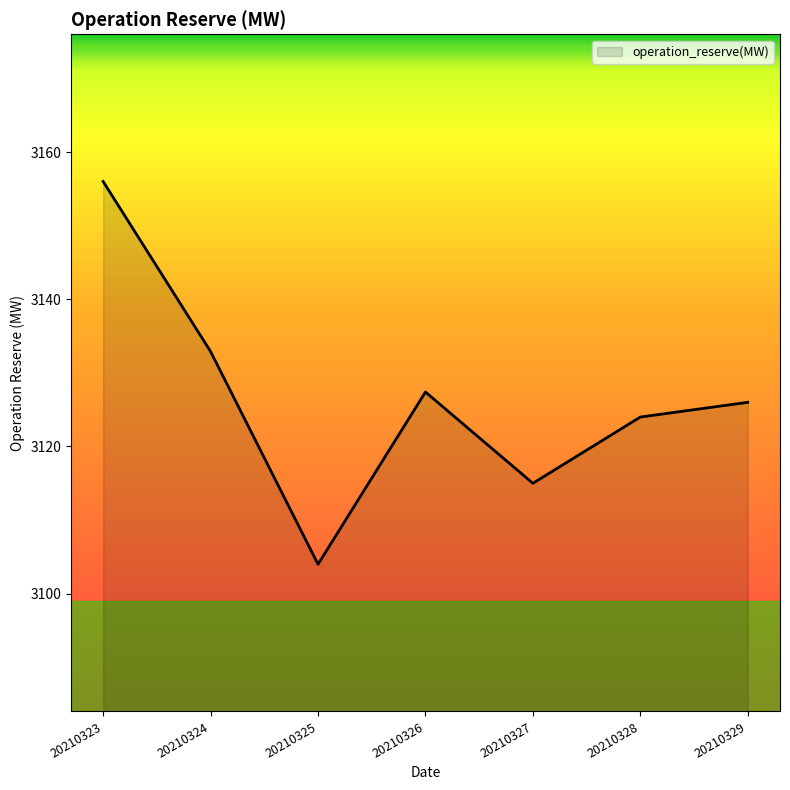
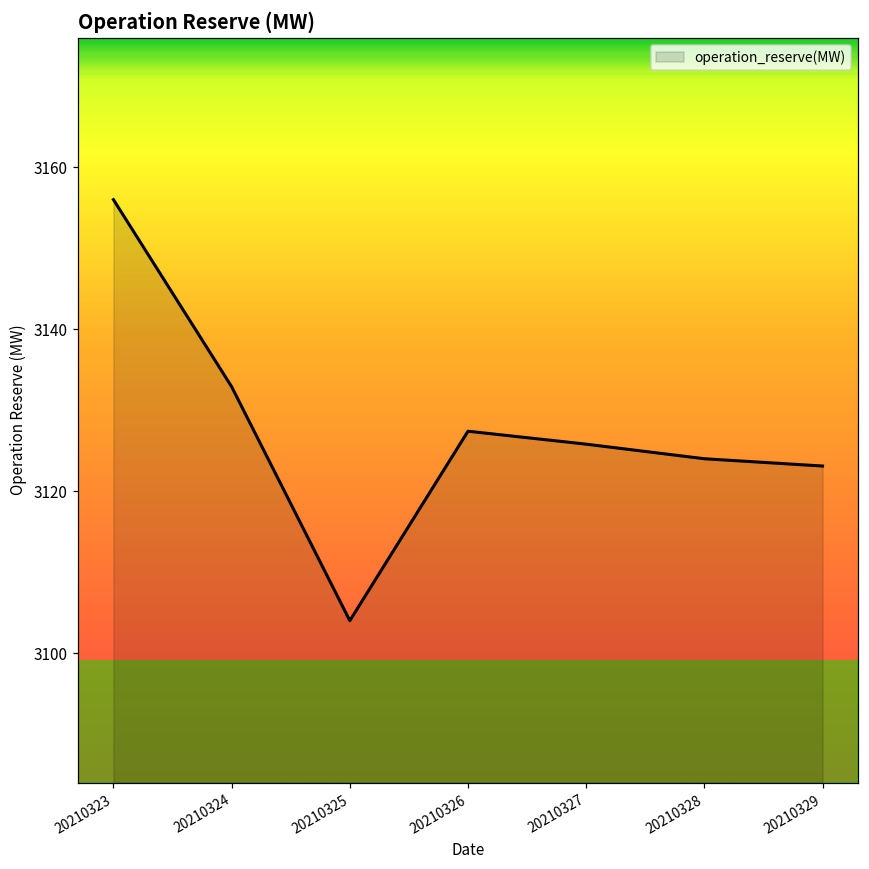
20210327: 3115 -> 3126
20210329: 3126 -> 3123
